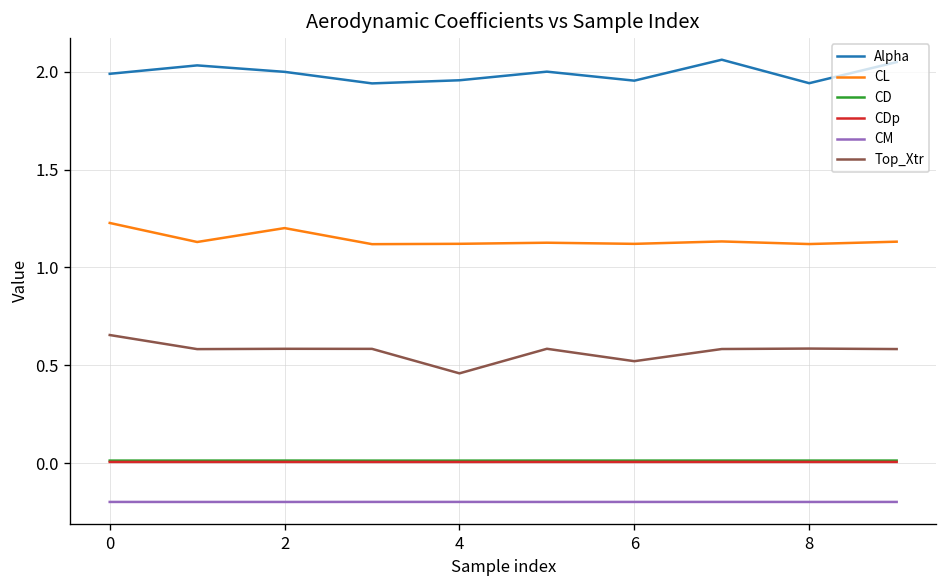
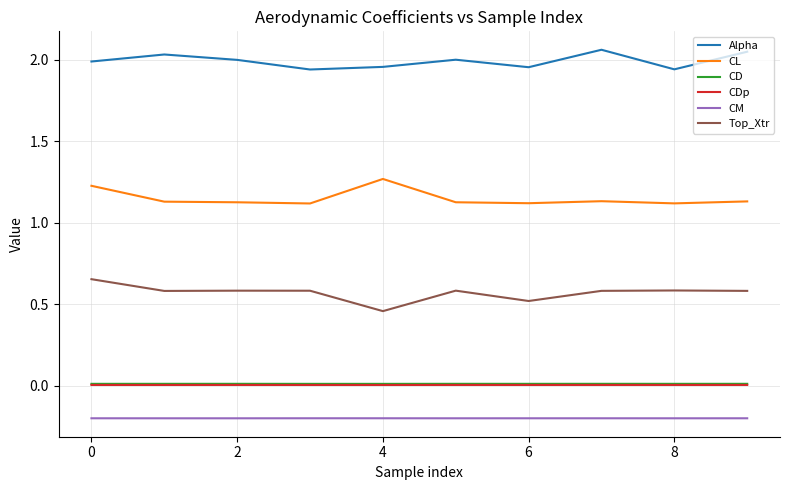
CL, 2: 1.20 -> 1.13
CL, 4: 1.12 -> 1.27
